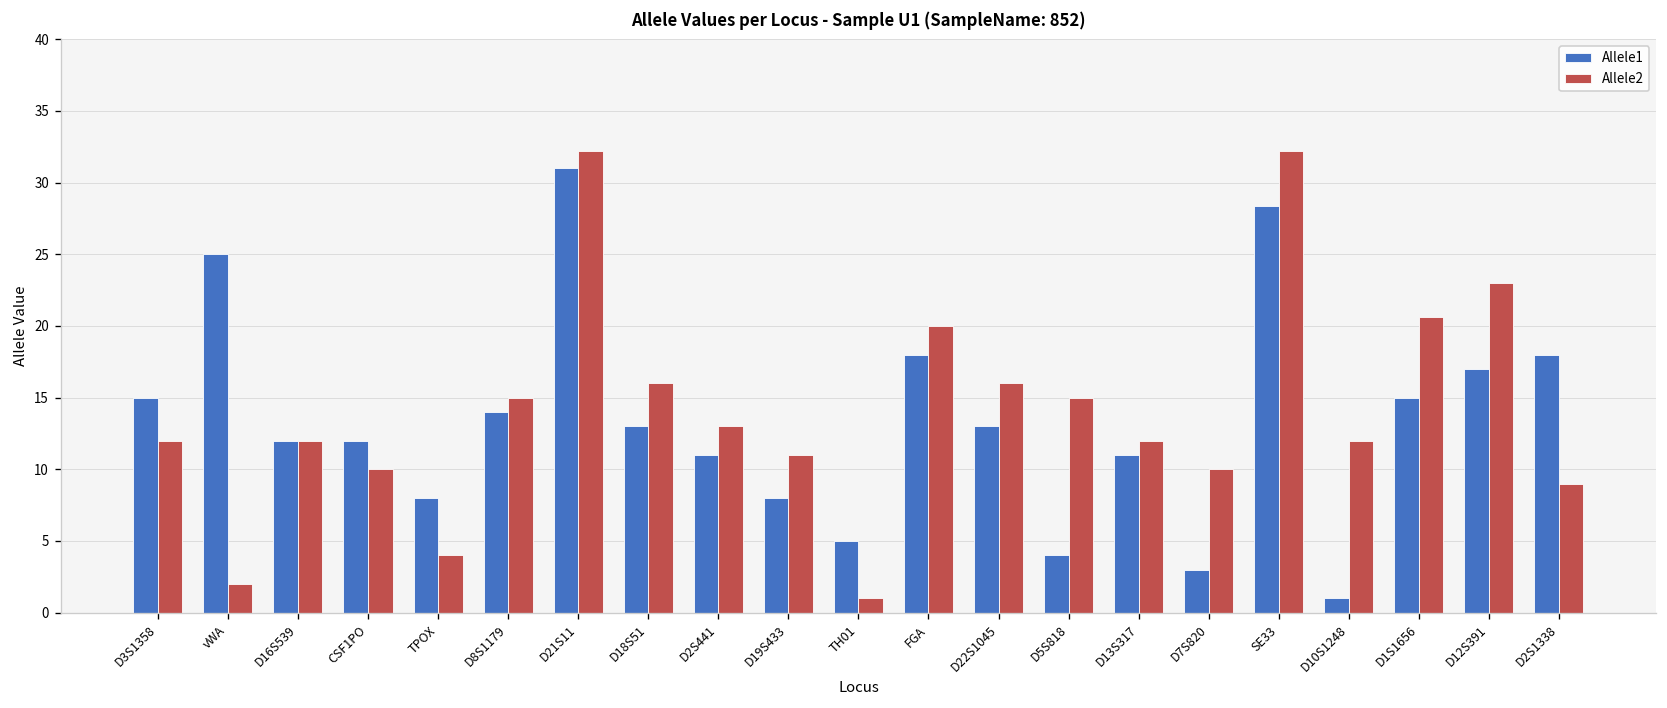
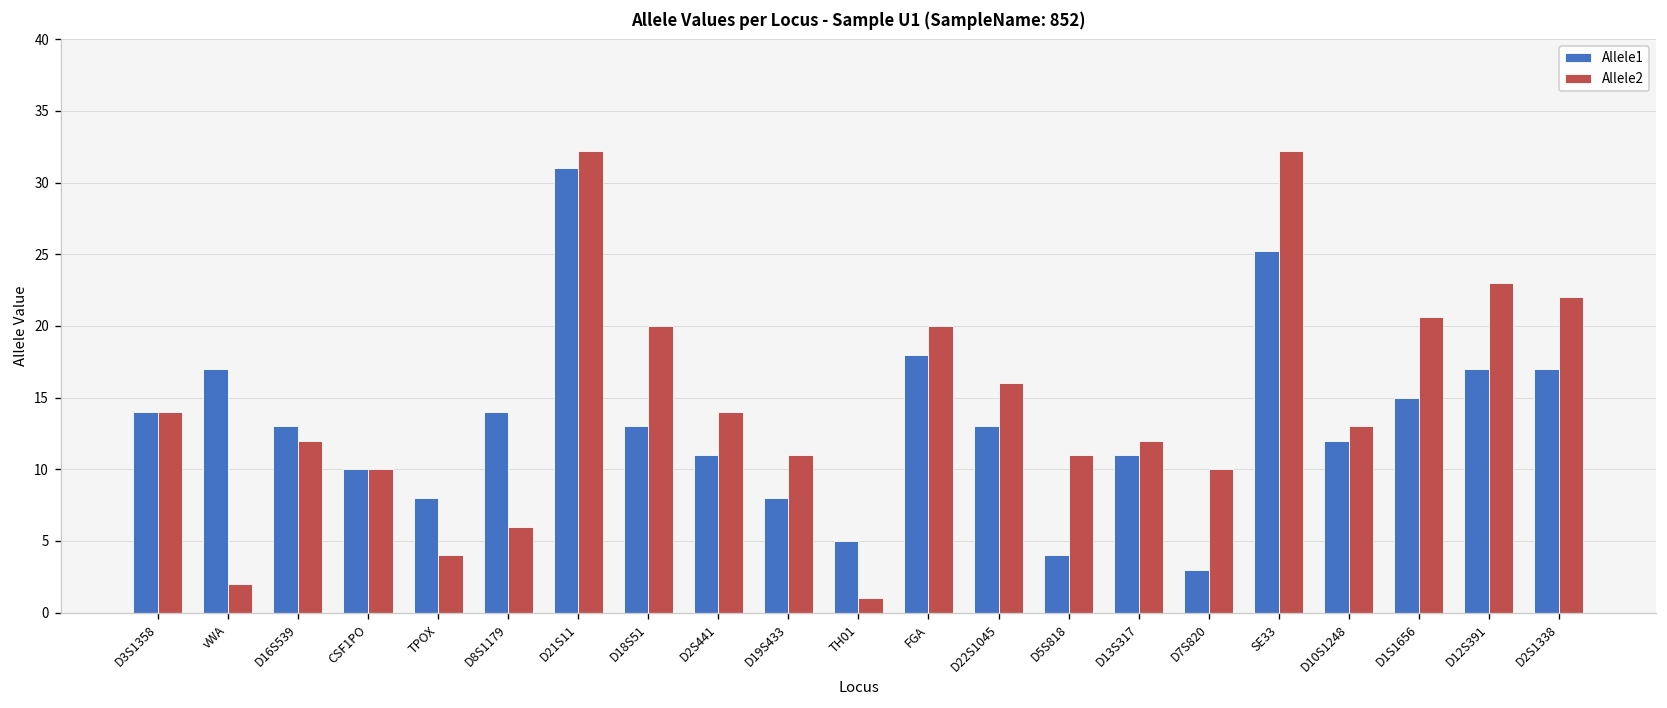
Allele1, D3S1358: 15 -> 14
Allele2, D3S1358: 12 -> 14
Allele1, vWA: 25 -> 17
Allele1, D16S539: 12 -> 13
Allele1, CSF1PO: 12 -> 10
Allele2, D8S1179: 15 -> 6
Allele2, D18S51: 16 -> 20
Allele2, D2S441: 13 -> 14
Allele2, D5S818: 15 -> 11
Allele1, SE33: 28.4 -> 25.2
Allele1, D10S1248: 1 -> 12
Allele2, D10S1248: 12 -> 13
Allele1, D2S1338: 18 -> 17
Allele2, D2S1338: 9 -> 22
